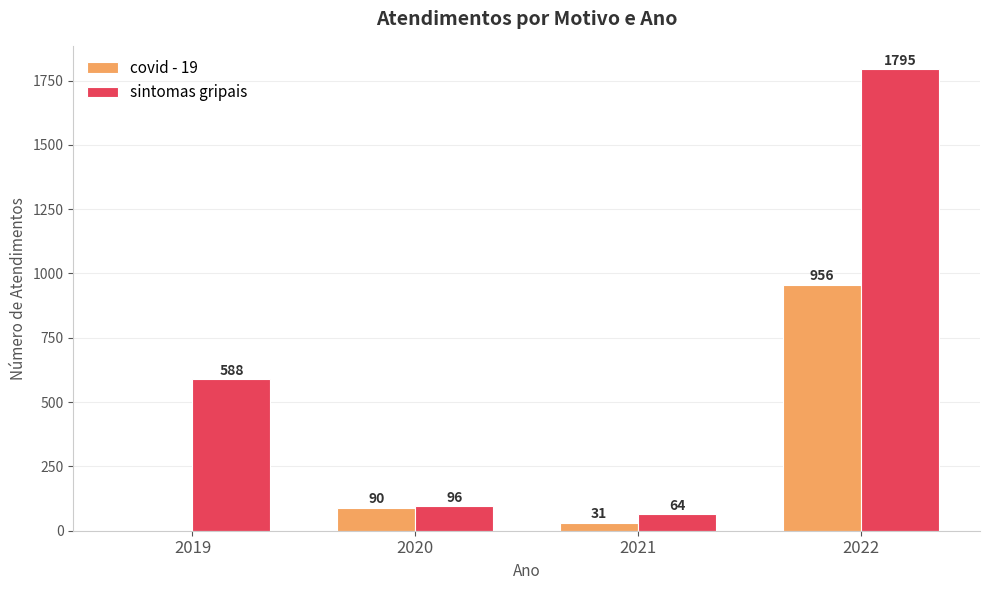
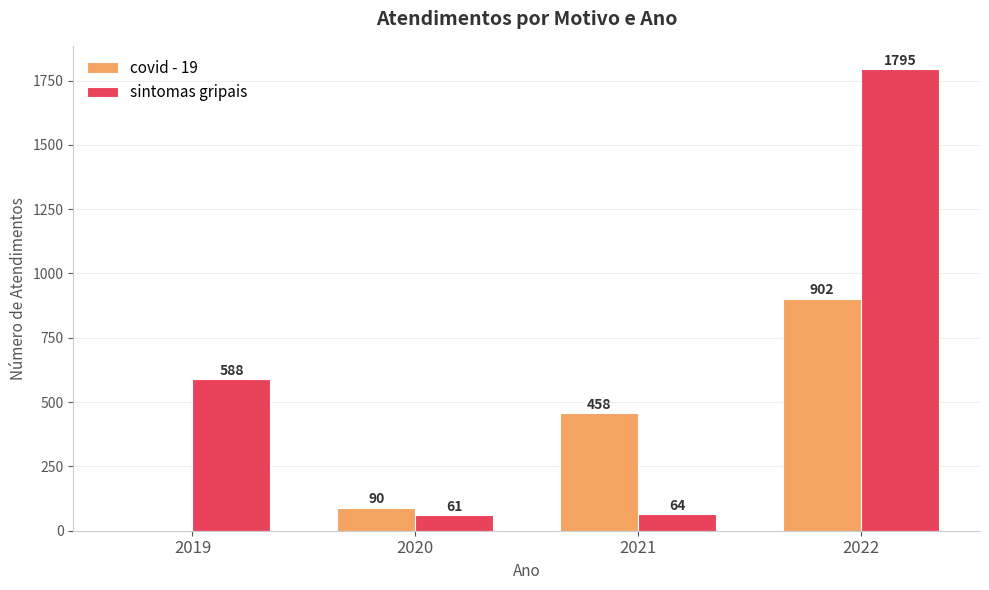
sintomas gripais, 2020: 96 -> 61
covid - 19, 2021: 31 -> 458
covid - 19, 2022: 956 -> 902
